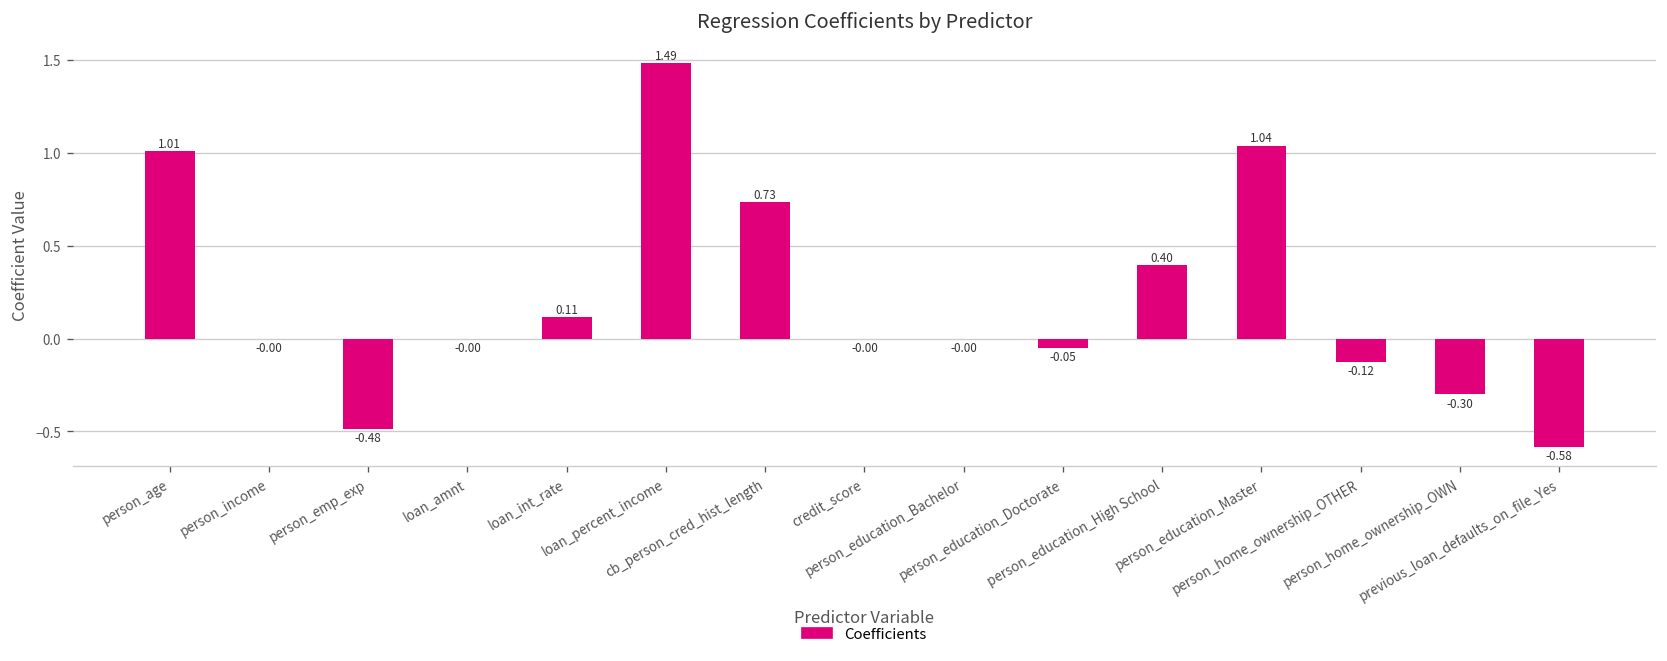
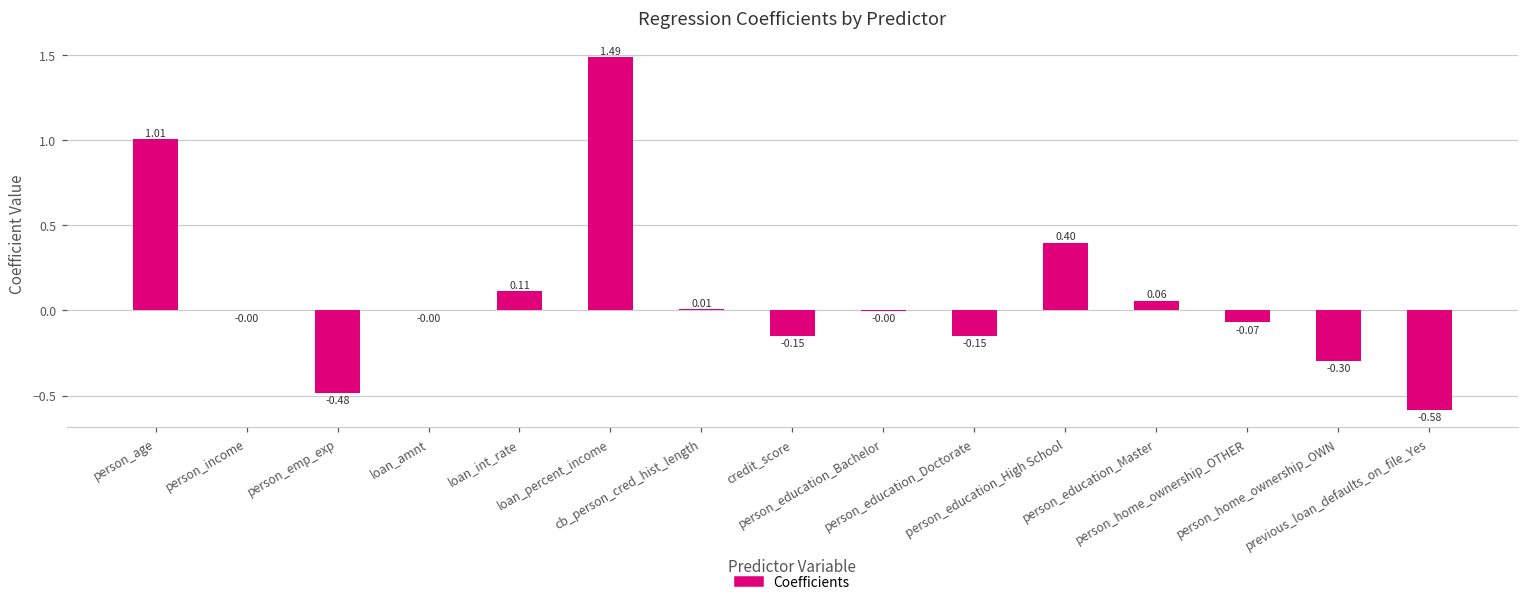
cb_person_cred_hist_length: 0.73 -> 0.01
credit_score: -0.00 -> -0.15
person_education_Doctorate: -0.05 -> -0.15
person_education_Master: 1.04 -> 0.06
person_home_ownership_OTHER: -0.12 -> -0.07
